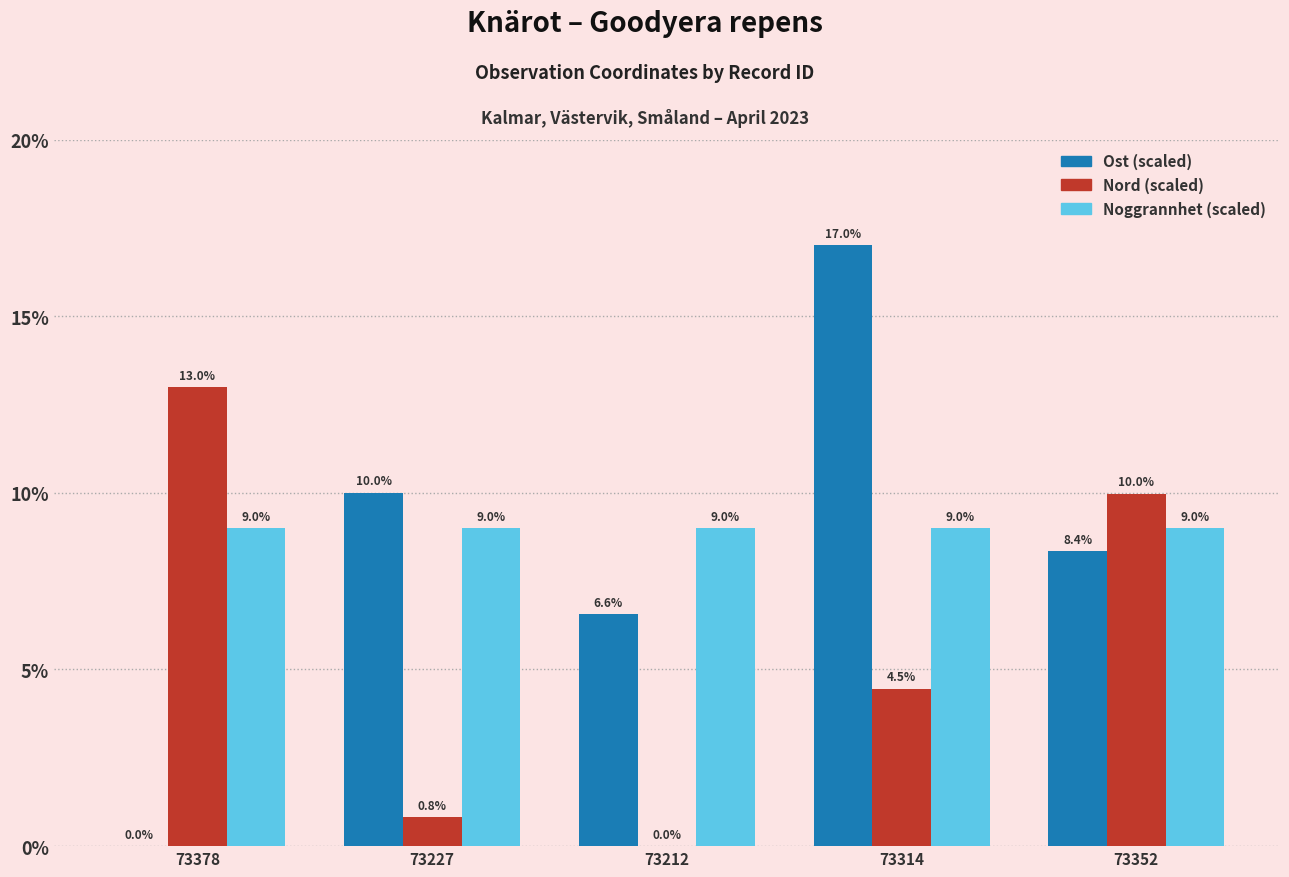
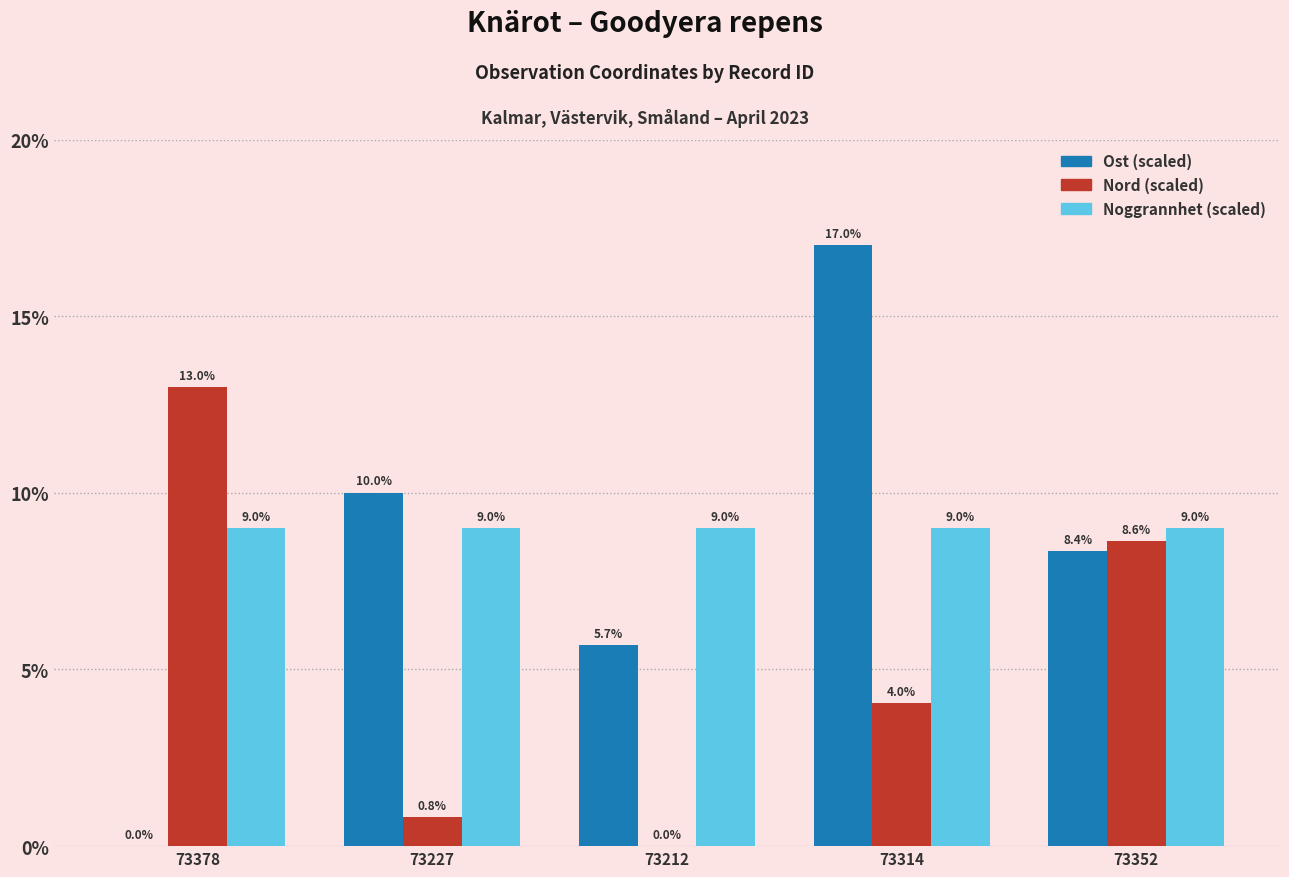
Ost (scaled), 73212: 6.6% -> 5.7%
Nord (scaled), 73314: 4.5% -> 4.0%
Nord (scaled), 73352: 10.0% -> 8.6%
